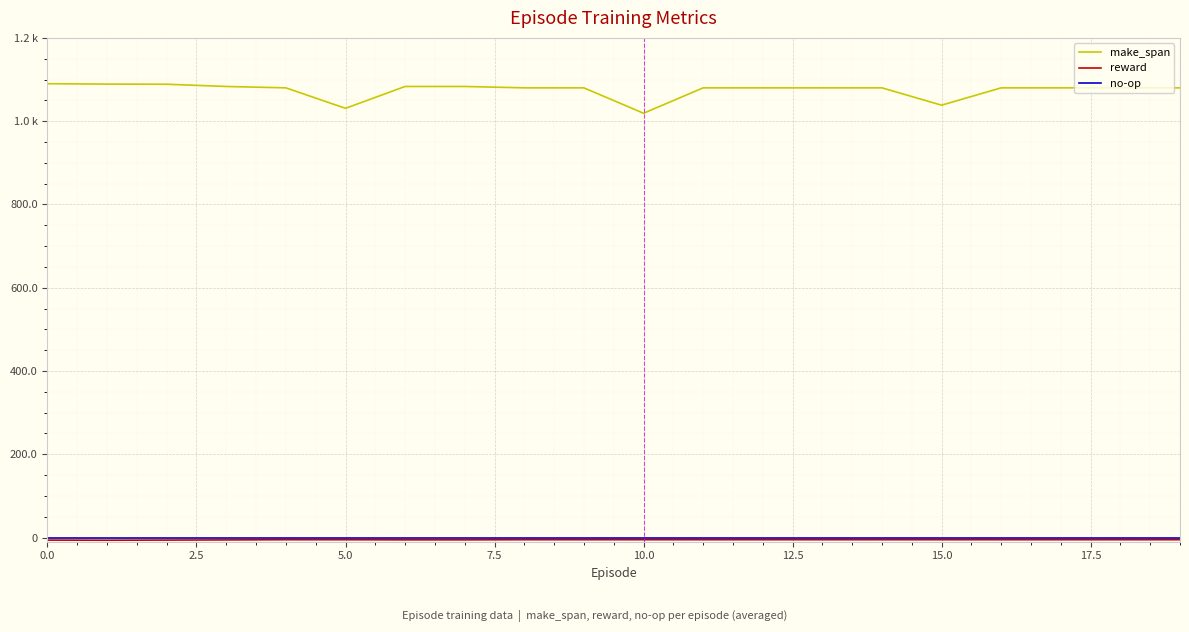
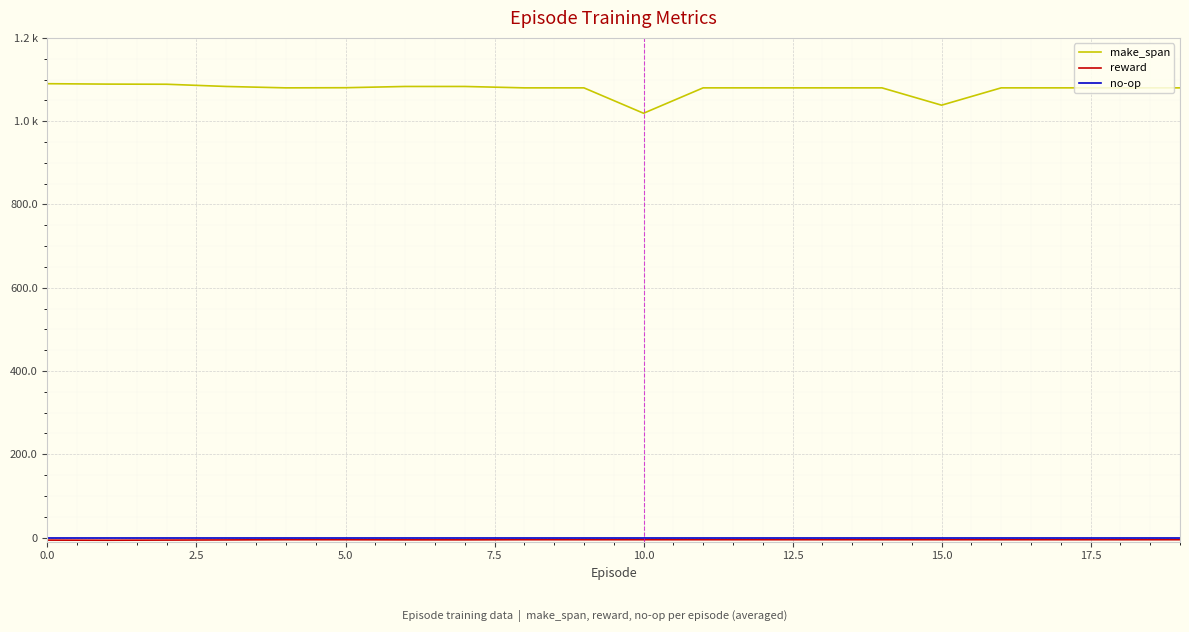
make_span, 5.0: 1030 -> 1080
